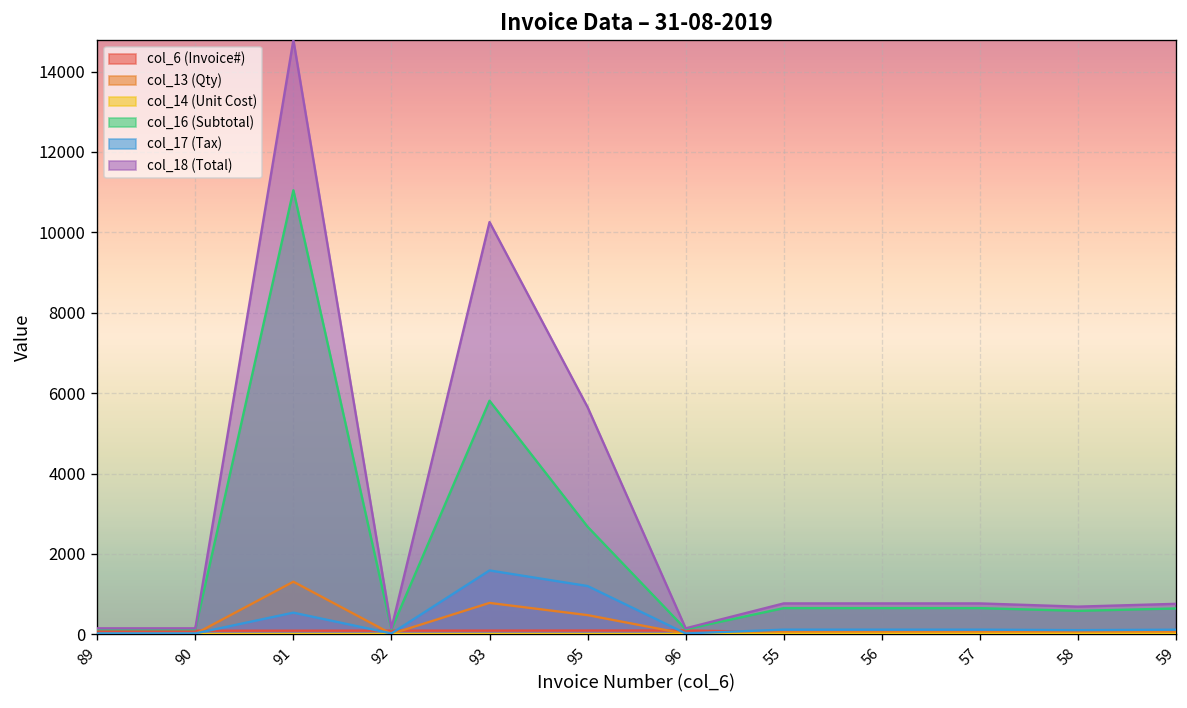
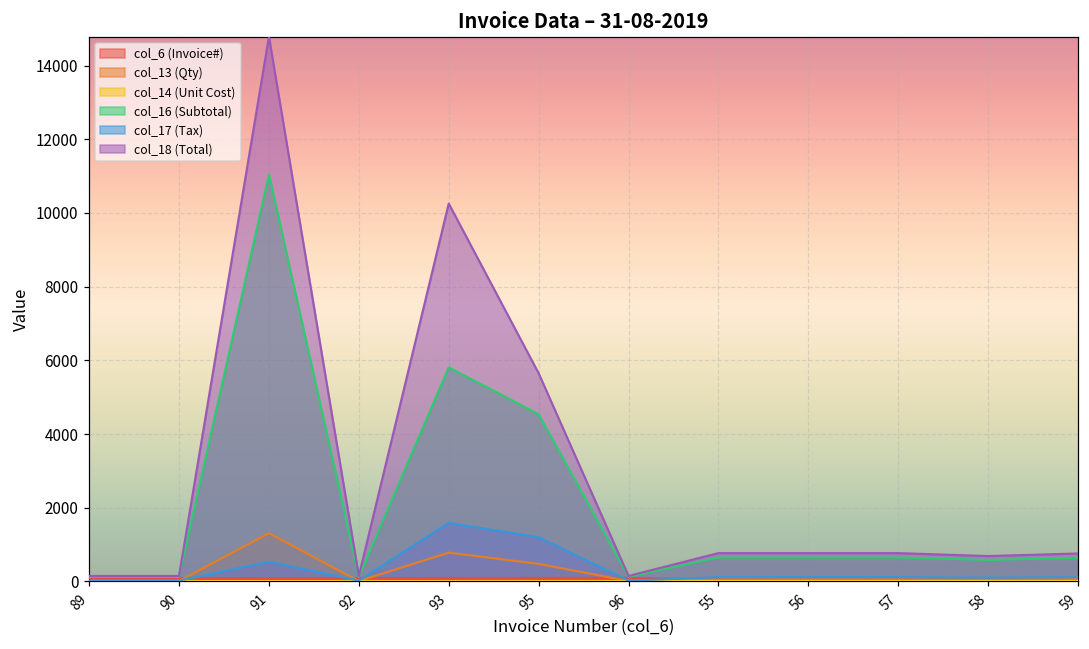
col_16 (Subtotal), 95: 2700 -> 4500
